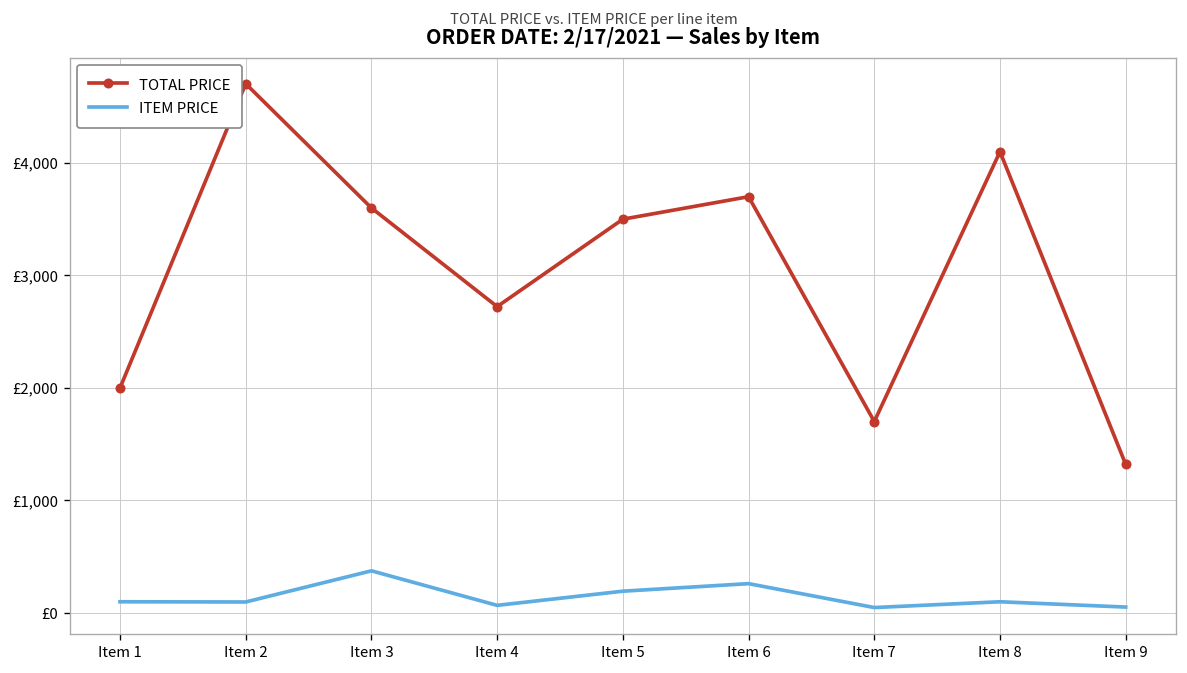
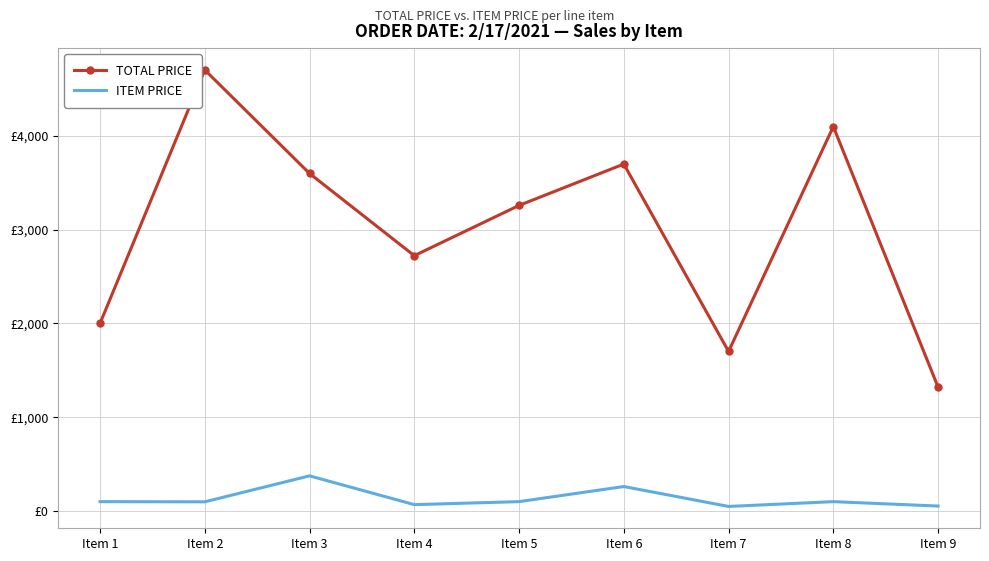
TOTAL PRICE, Item 5: £3,500 -> £3,300
ITEM PRICE, Item 5: £200 -> £100
